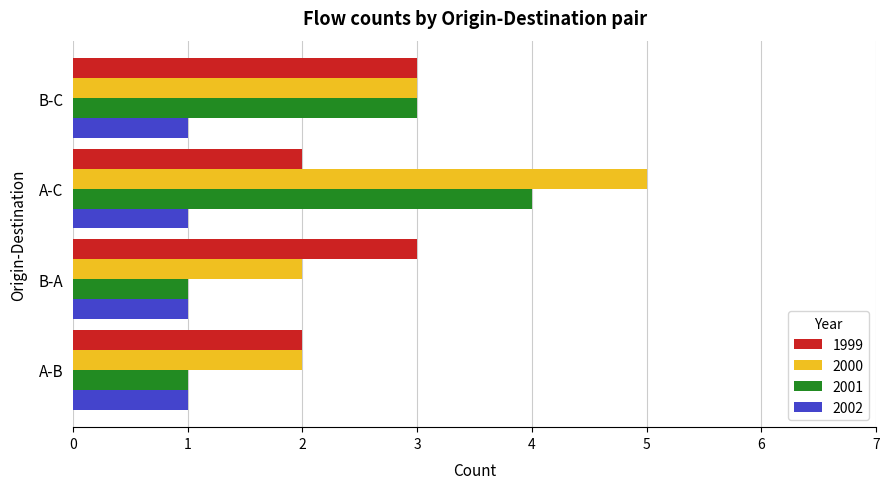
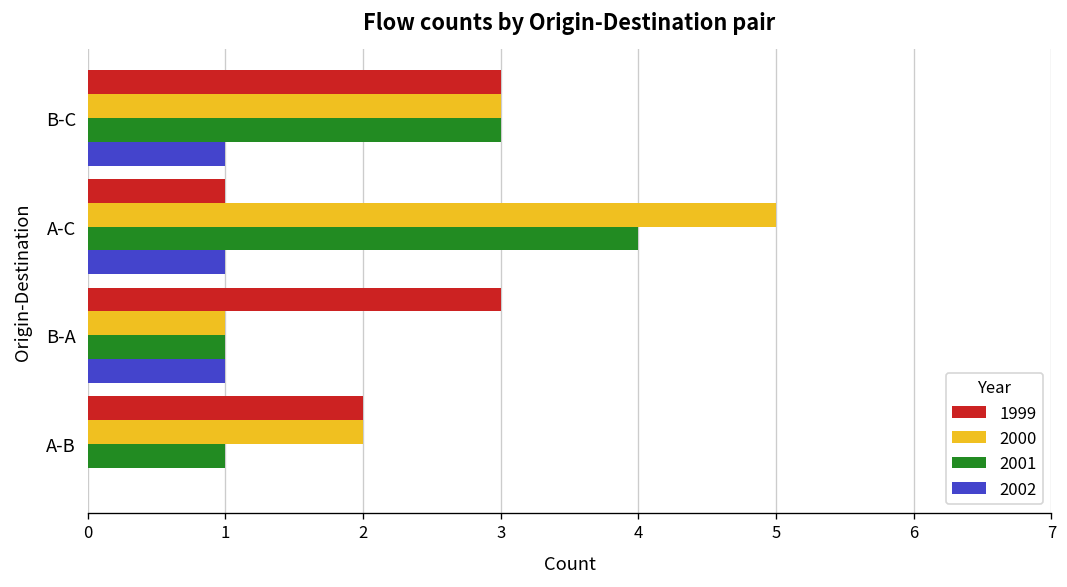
1999, A-C: 2 -> 1
2000, B-A: 2 -> 1
2002, A-B: 1 -> 0
